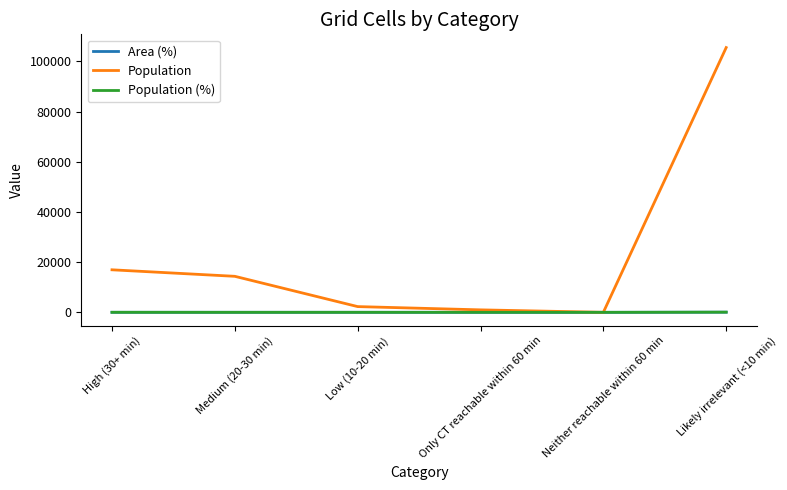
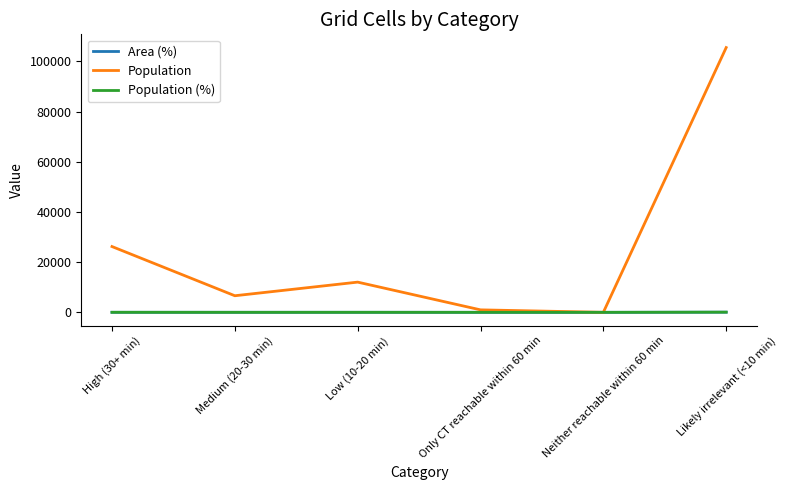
Population, High (30+ min): 17000 -> 26000
Population, Medium (20-30 min): 14000 -> 7000
Population, Low (10-20 min): 2000 -> 12000
